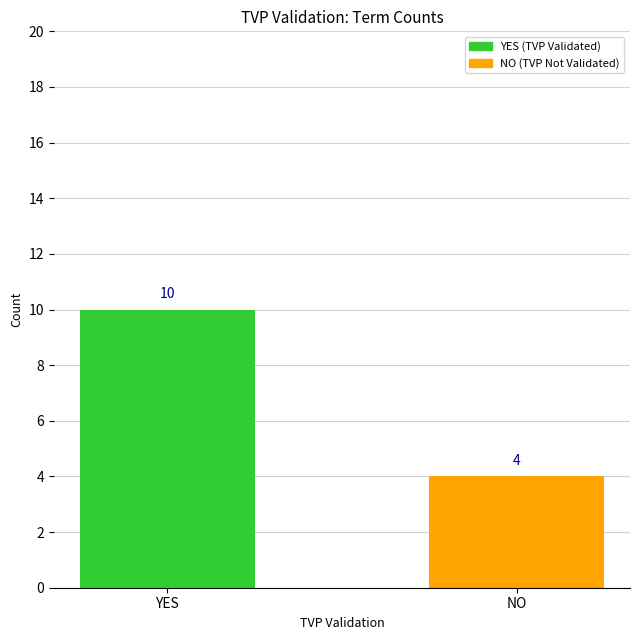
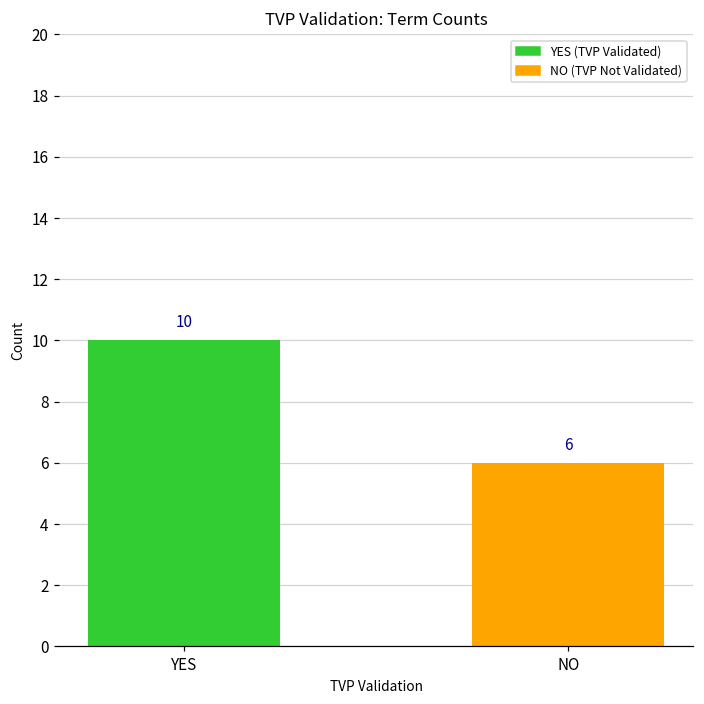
NO: 4 -> 6
